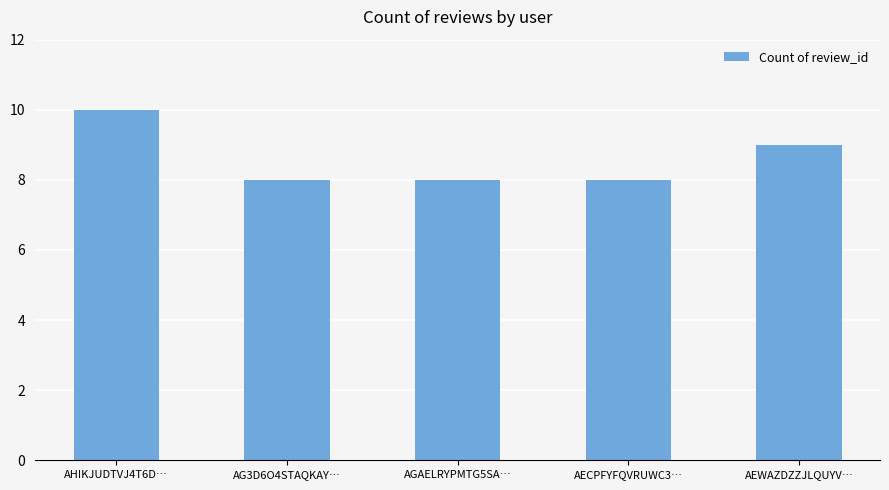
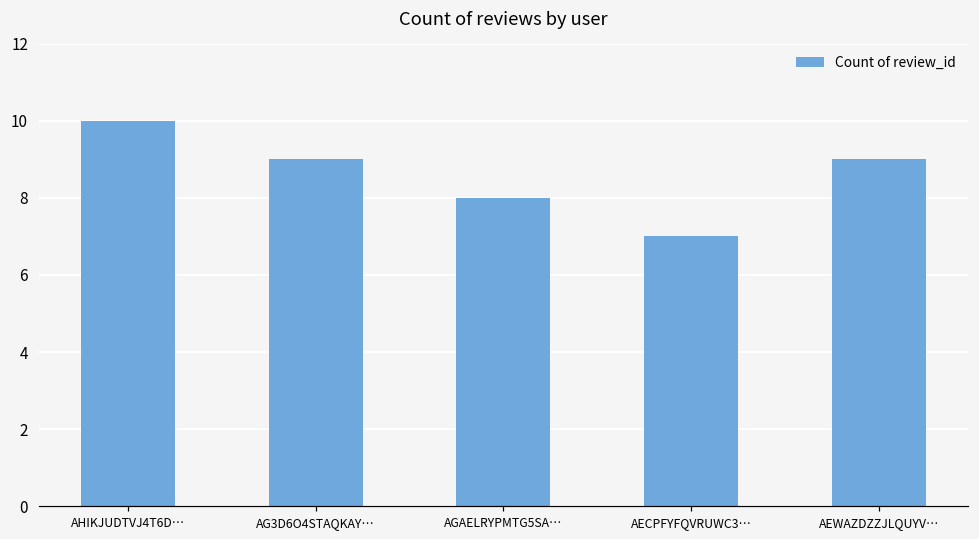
AG3D6O4STAQKAY…: 8 -> 9
AECPFYFQVRUWC3…: 8 -> 7
